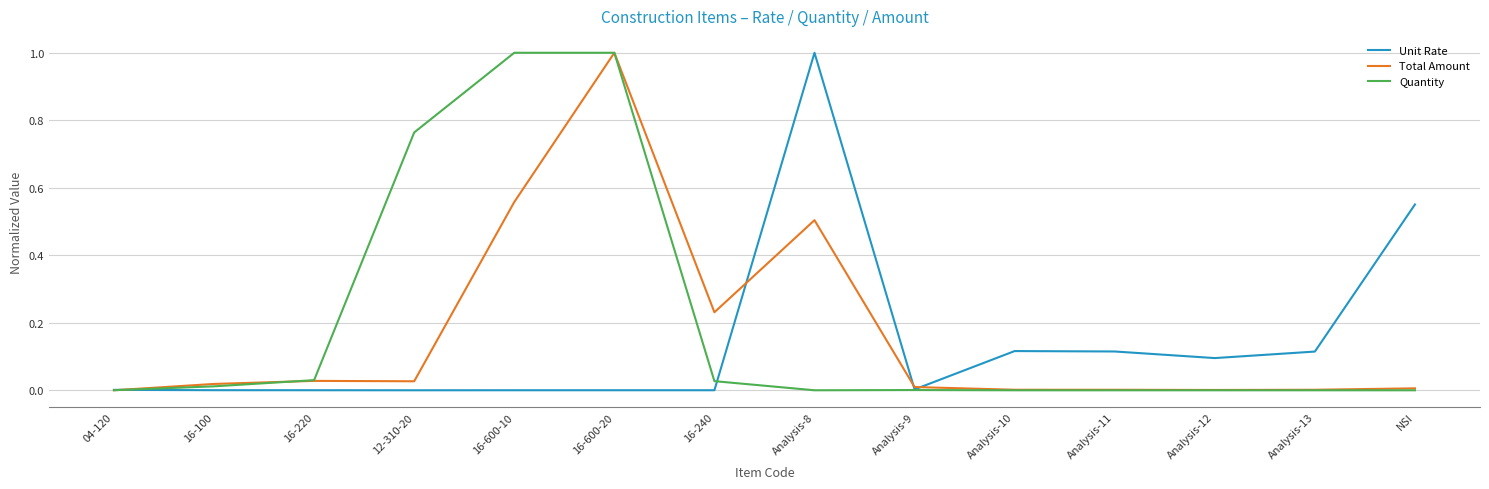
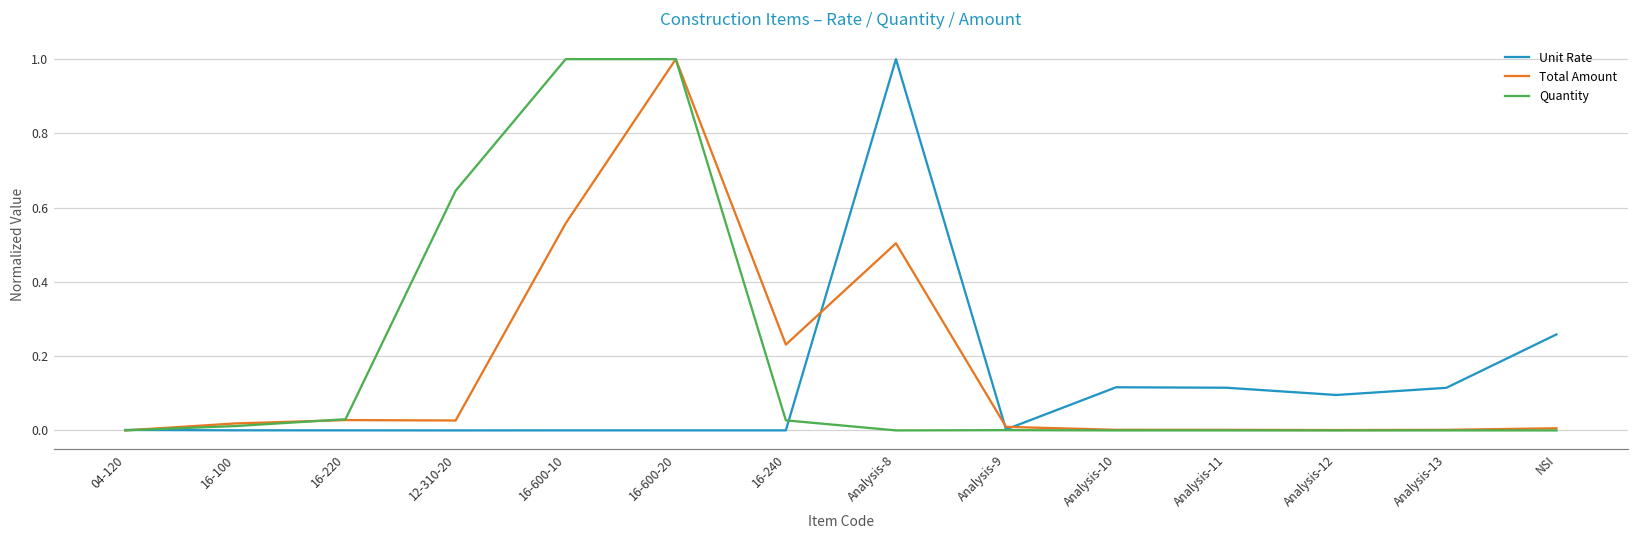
Quantity, 12-310-20: 0.76 -> 0.65
Unit Rate, NSI: 0.55 -> 0.26
